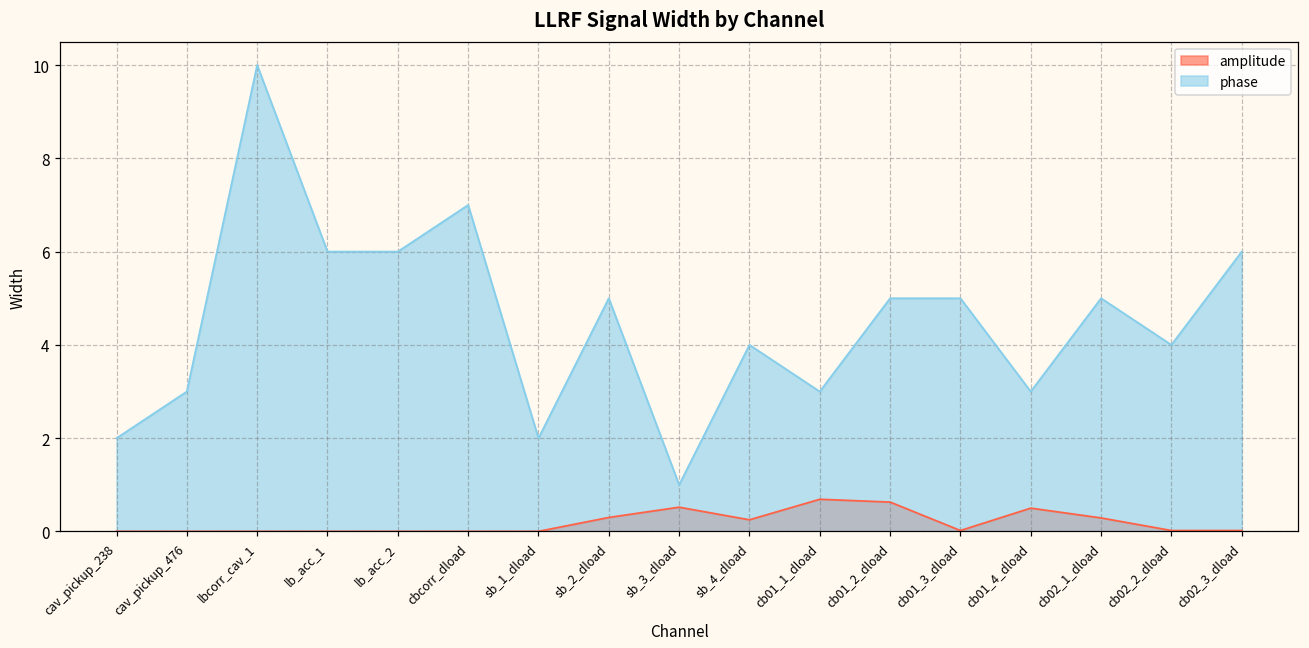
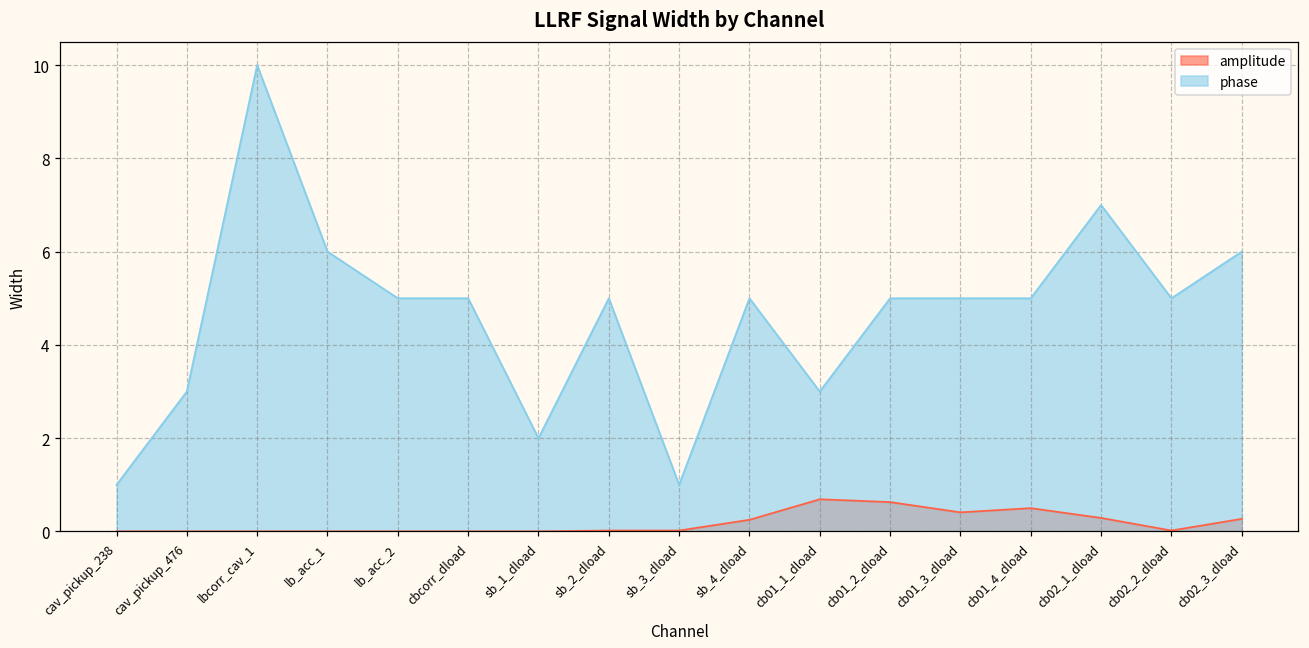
phase, cav_pickup_238: 2 -> 1
phase, lb_acc_2: 6 -> 5
phase, cbcorr_dload: 7 -> 5
amplitude, sb_2_dload: 0.3 -> 0.0
amplitude, sb_3_dload: 0.5 -> 0.0
phase, sb_4_dload: 4 -> 5
amplitude, cb01_3_dload: 0.0 -> 0.4
phase, cb01_4_dload: 3 -> 5
phase, cb02_1_dload: 5 -> 7
phase, cb02_2_dload: 4 -> 5
amplitude, cb02_3_dload: 0.0 -> 0.3
